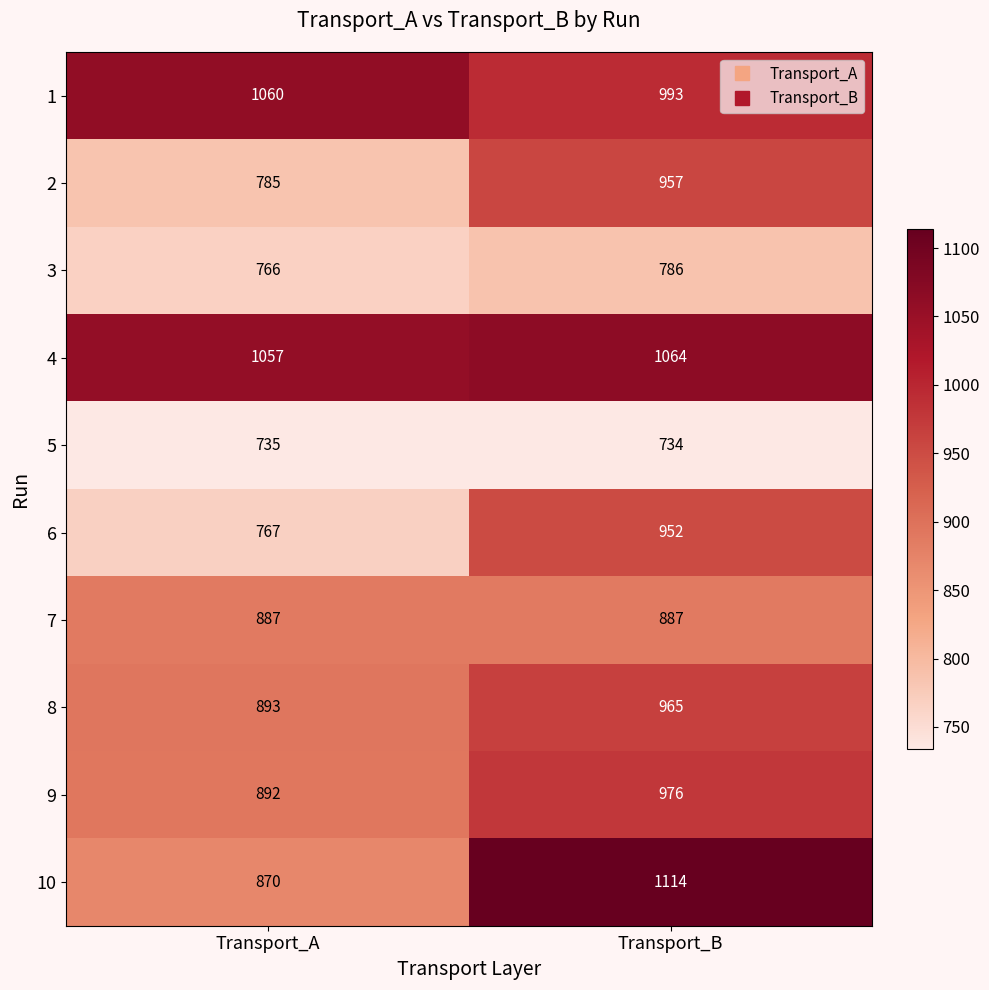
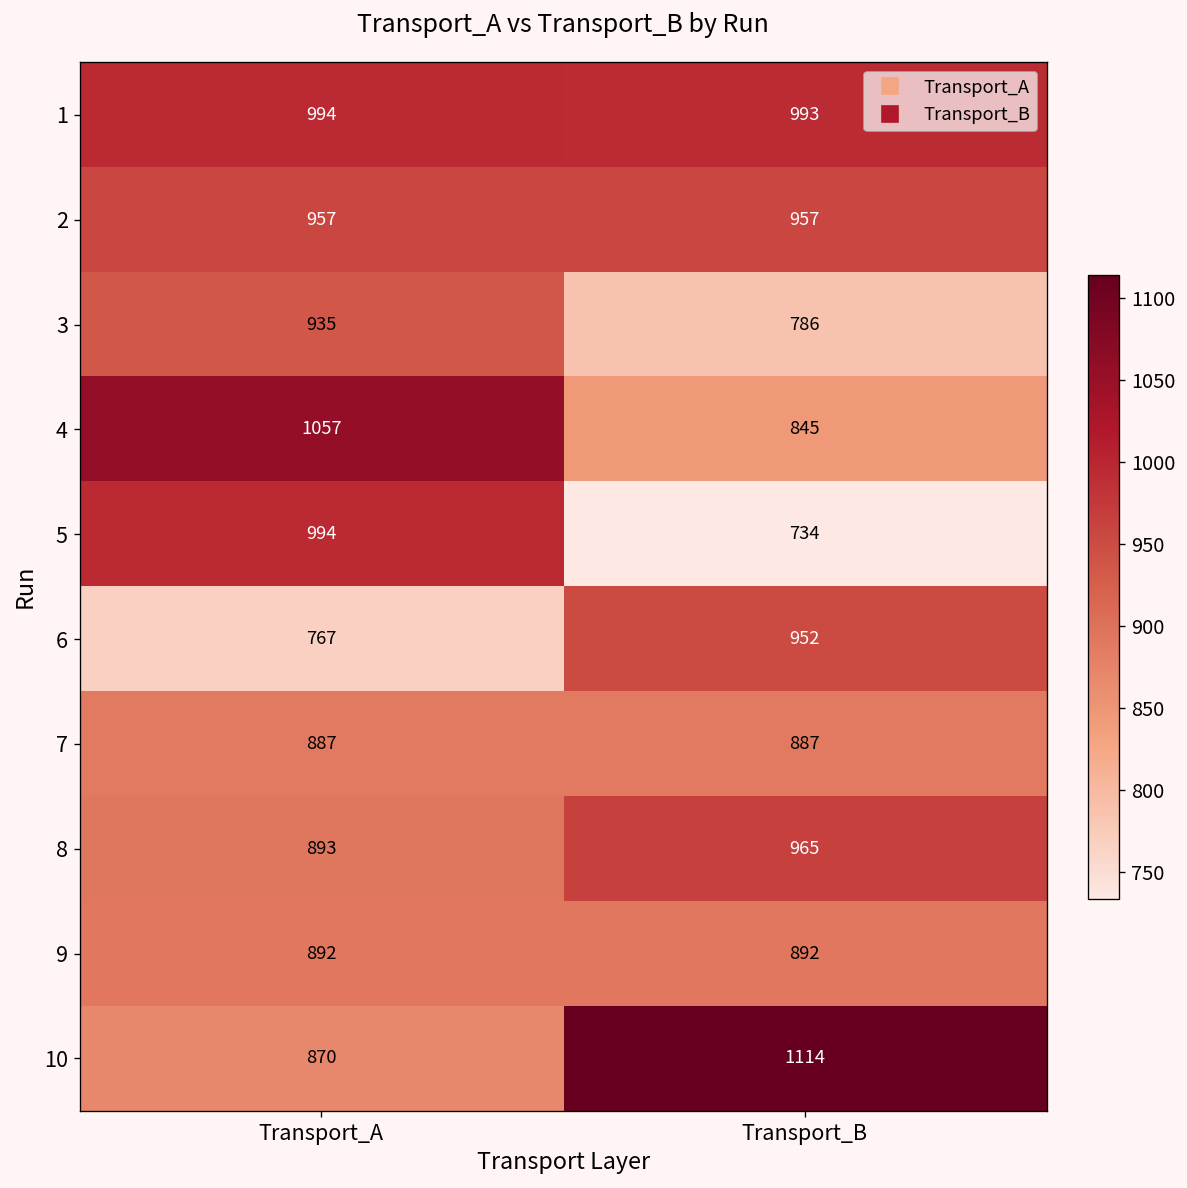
1, Transport_A: 1060 -> 994
2, Transport_A: 785 -> 957
3, Transport_A: 766 -> 935
4, Transport_B: 1064 -> 845
5, Transport_A: 735 -> 994
9, Transport_B: 976 -> 892
